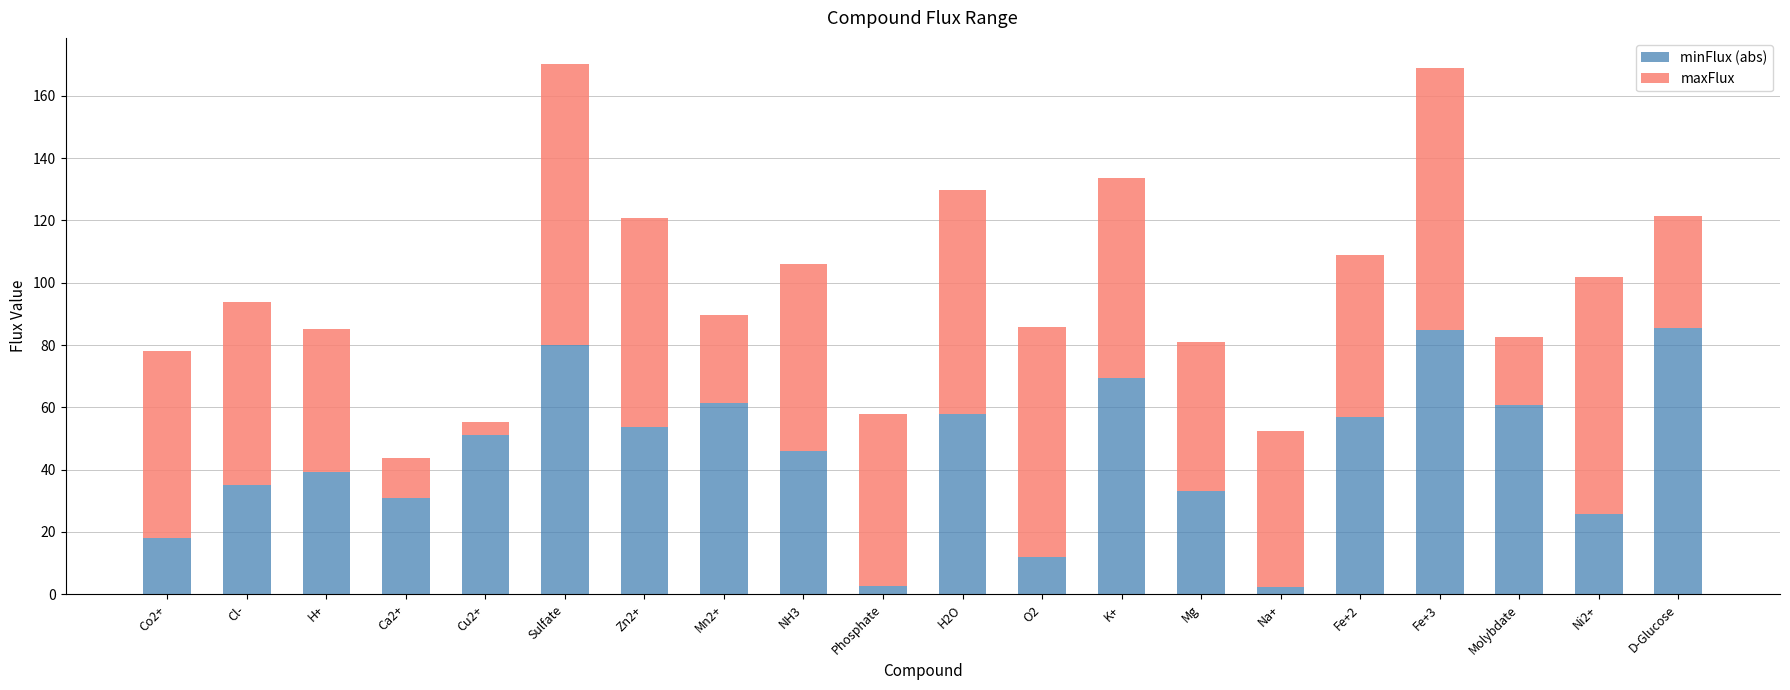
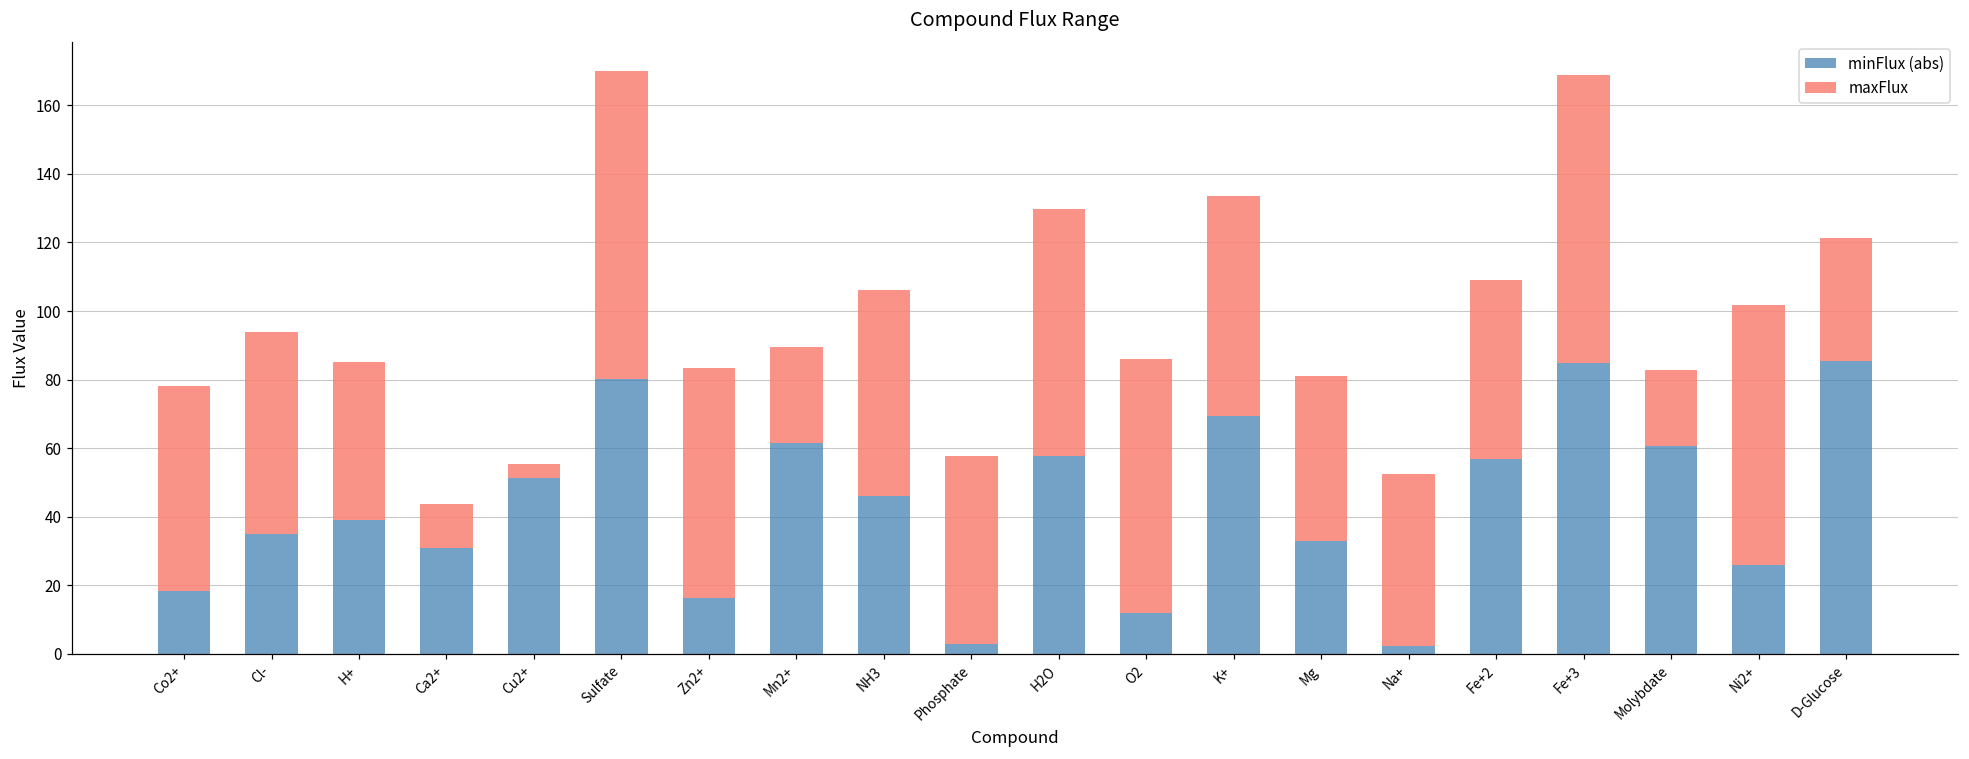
minFlux (abs), Zn2+: 54 -> 16
